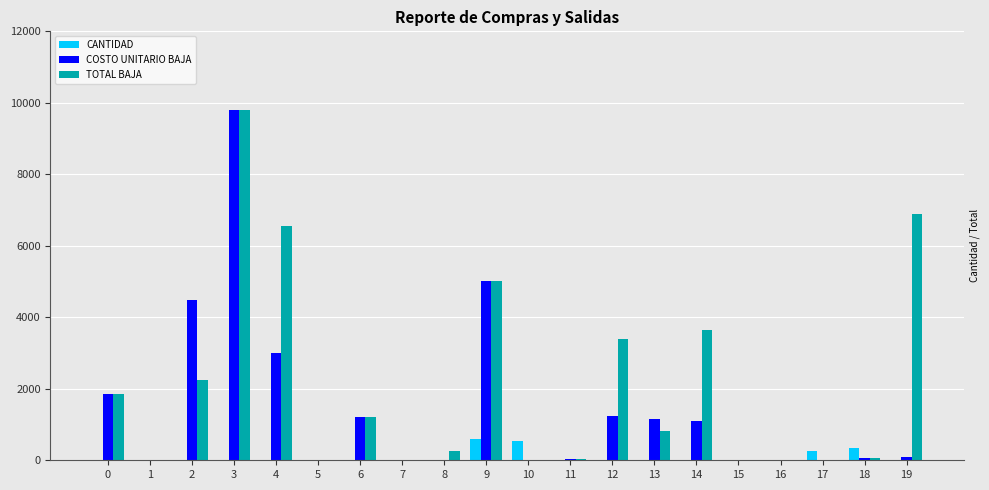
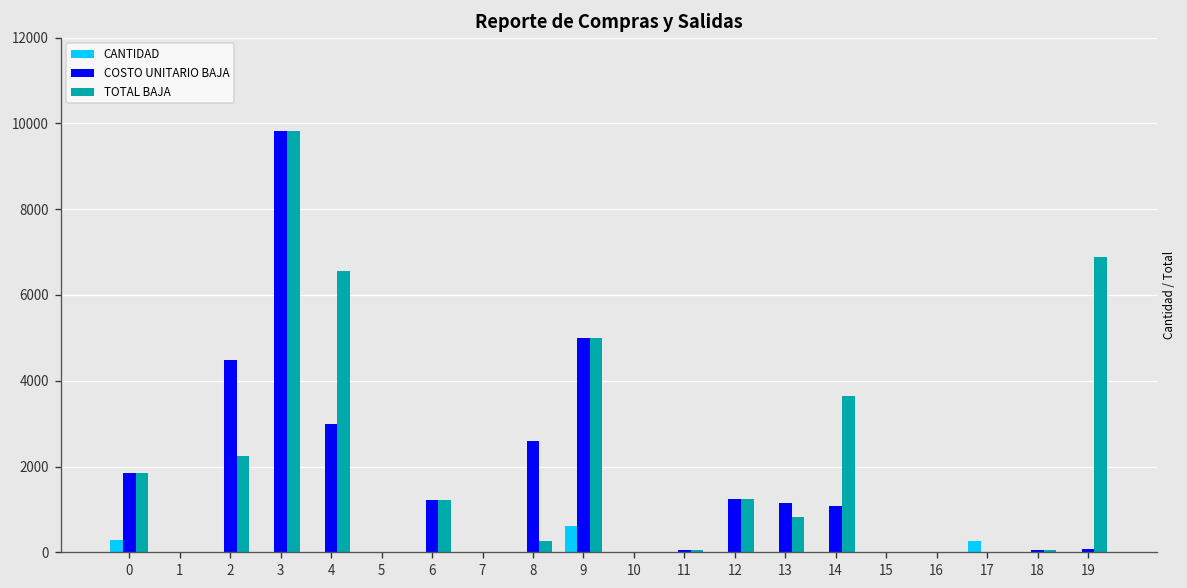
CANTIDAD, 0: 0 -> 300
COSTO UNITARIO BAJA, 8: 0 -> 2600
CANTIDAD, 10: 500 -> 0
TOTAL BAJA, 12: 3400 -> 1200
CANTIDAD, 18: 400 -> 0
